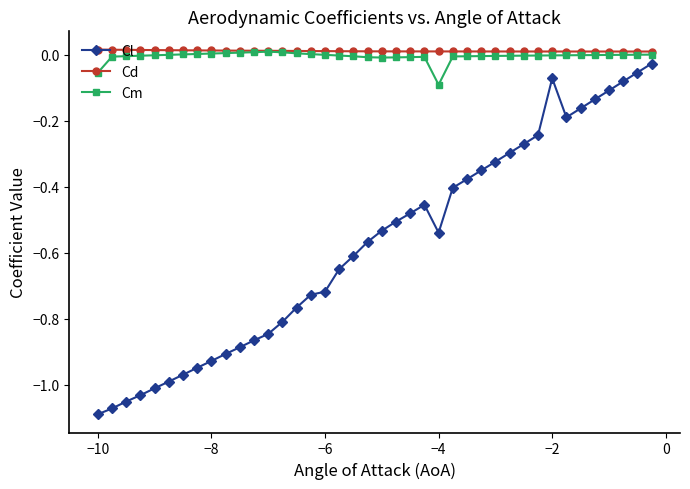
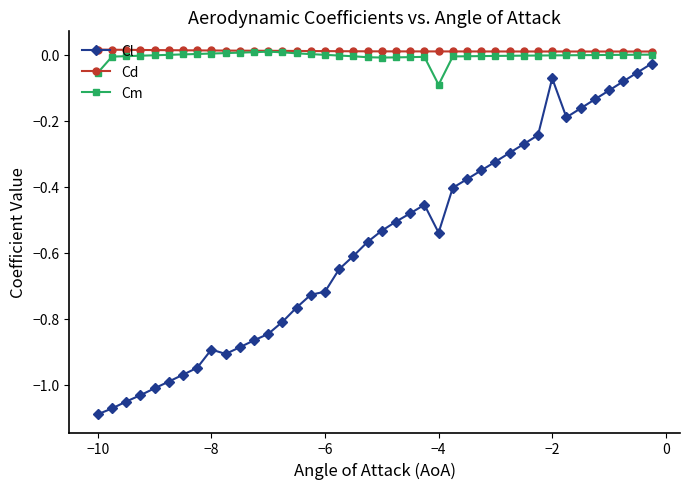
Cl, −8: -0.93 -> -0.89
